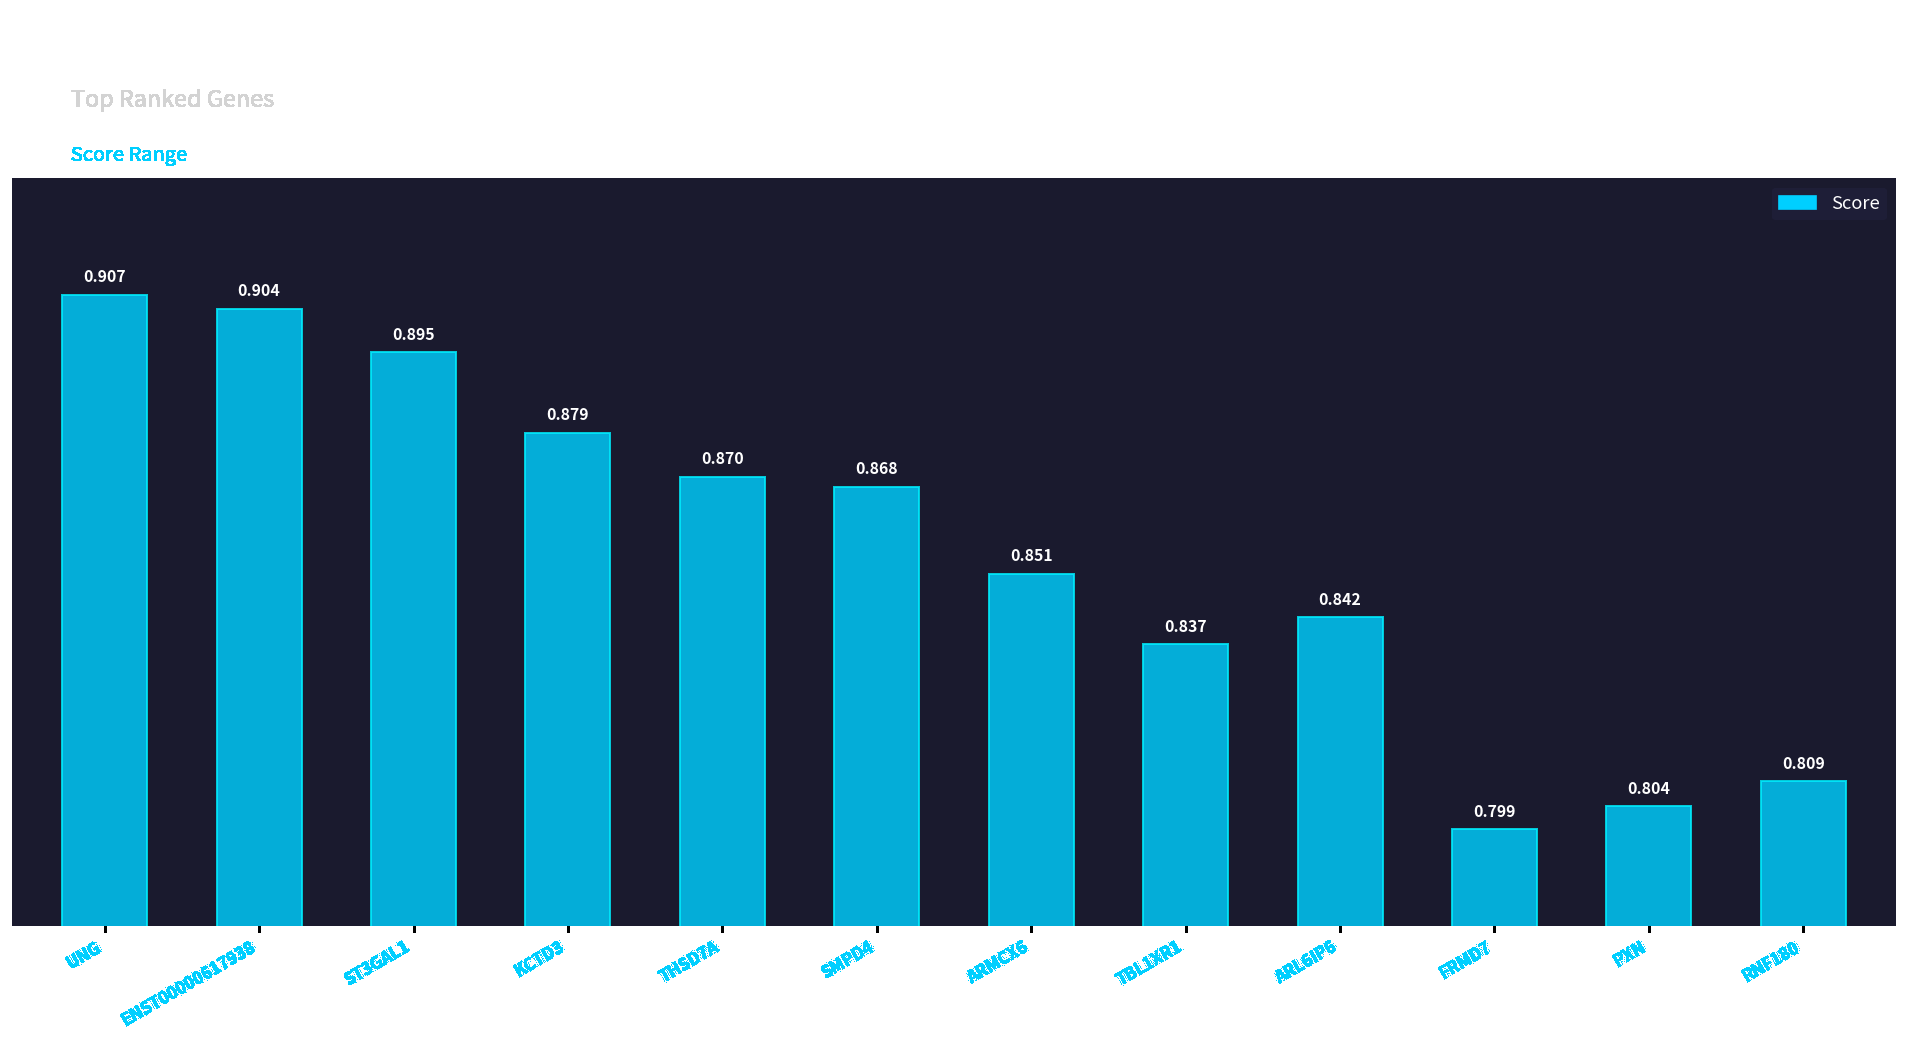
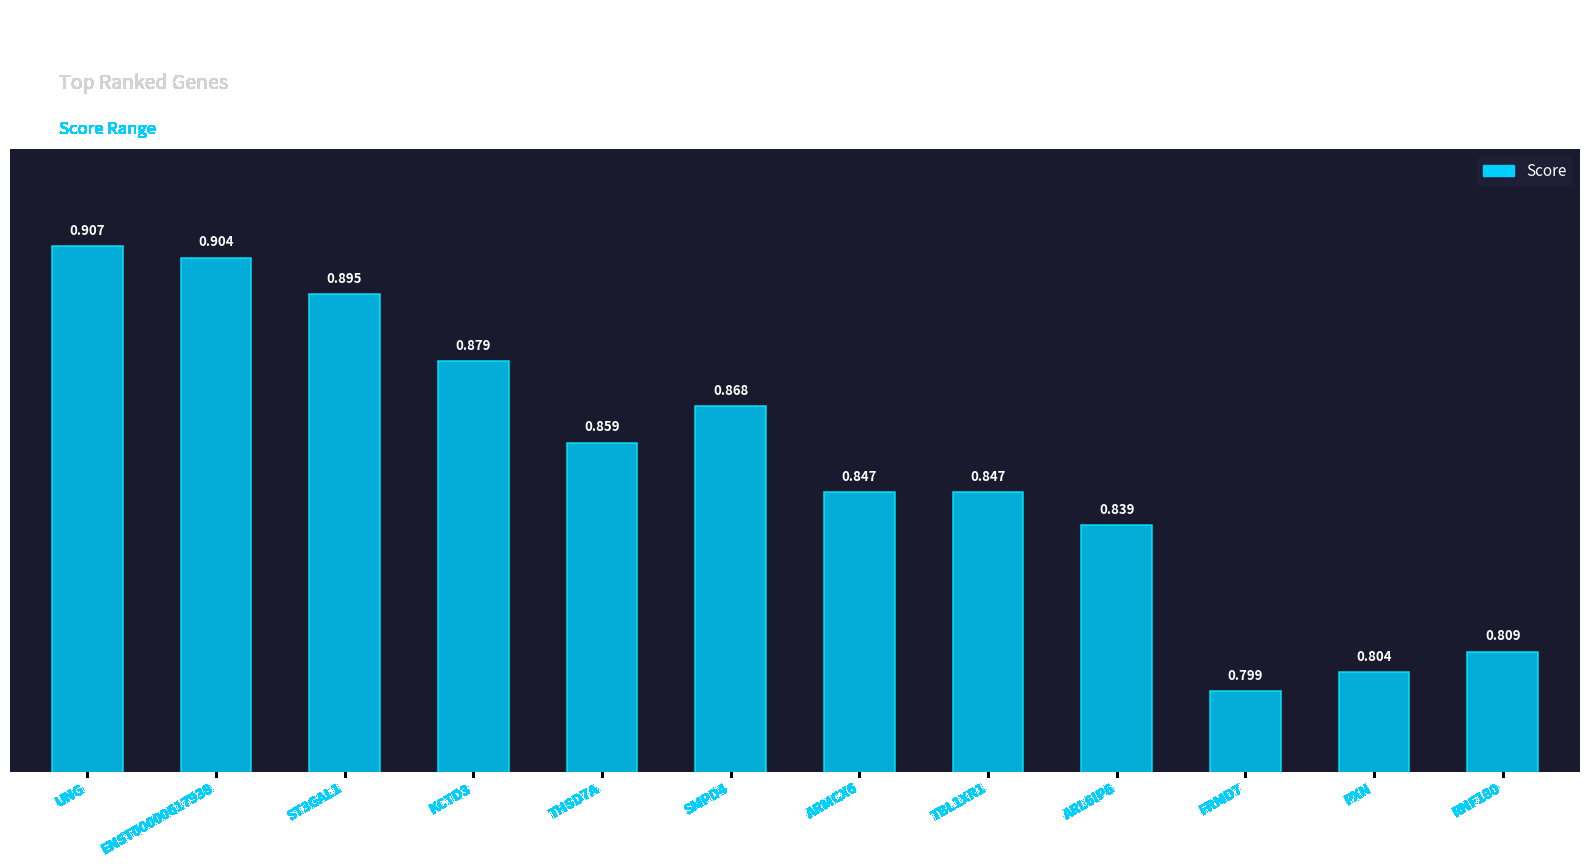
THSD7A: 0.870 -> 0.859
ARMCX6: 0.851 -> 0.847
TBL1XR1: 0.837 -> 0.847
ARL6IP6: 0.842 -> 0.839
